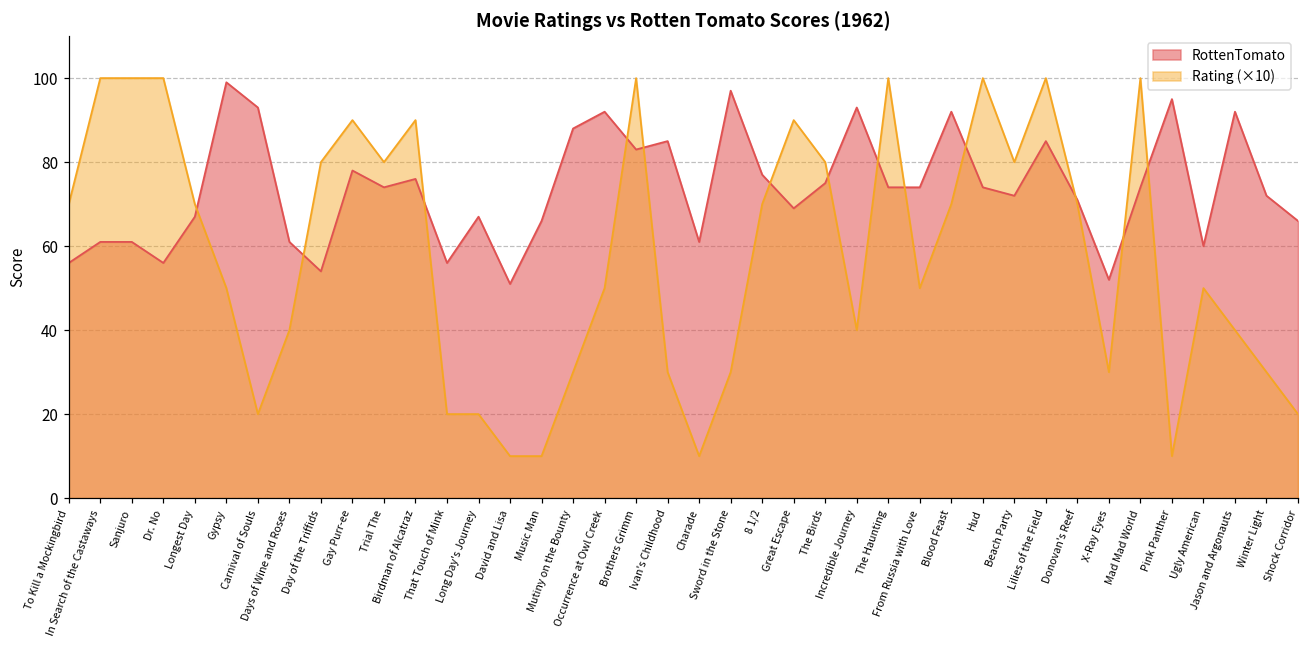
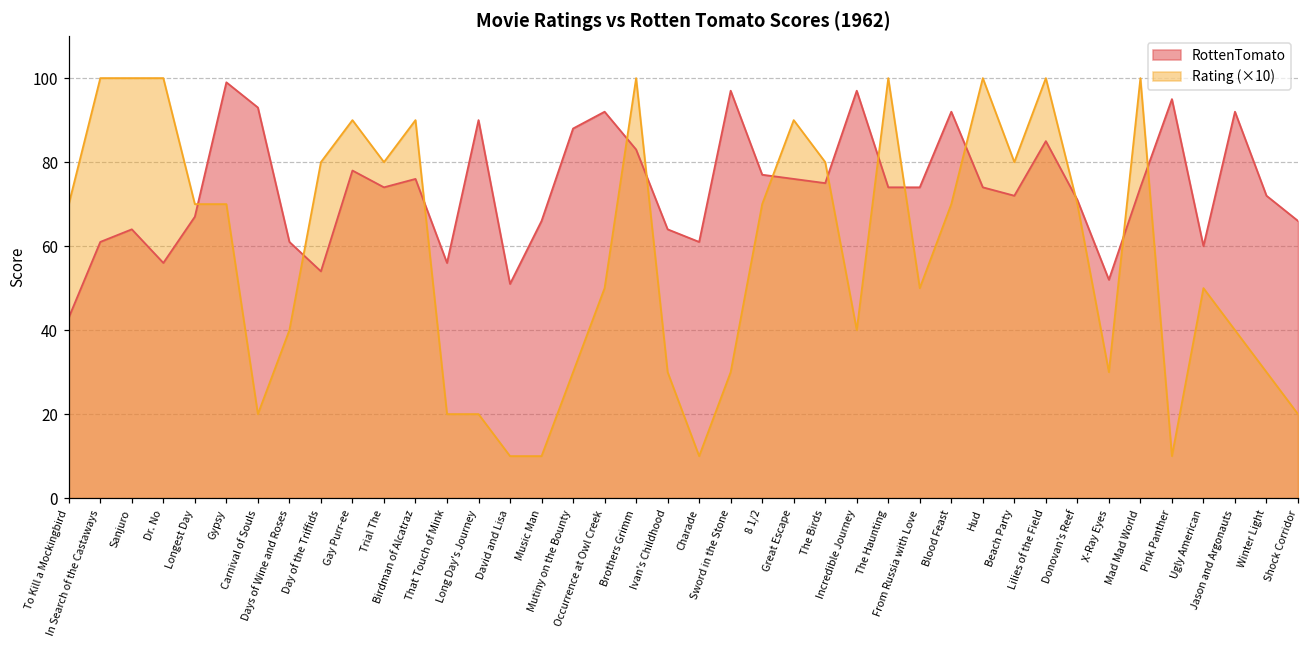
RottenTomato, To Kill a Mockingbird: 56 -> 43
RottenTomato, Sanjuro: 61 -> 64
Rating (×10), Gypsy: 50 -> 70
RottenTomato, Long Day's Journey: 67 -> 90
RottenTomato, Ivan's Childhood: 85 -> 64
RottenTomato, Great Escape: 69 -> 76
RottenTomato, Incredible Journey: 93 -> 97
